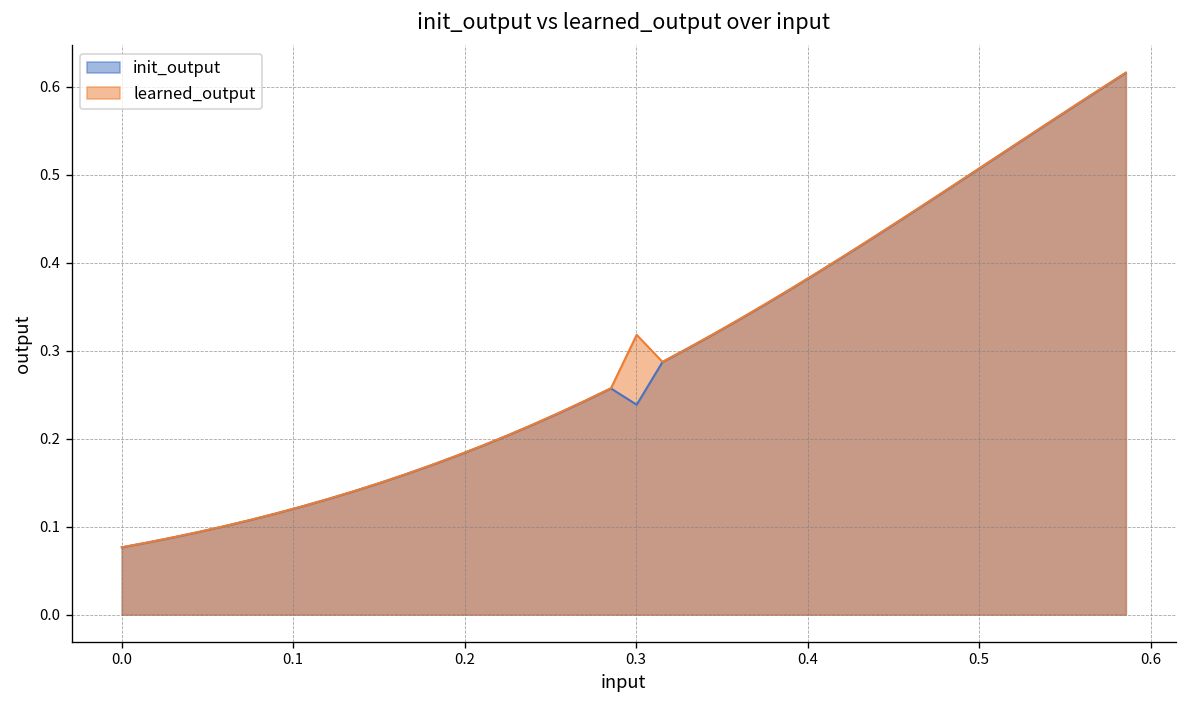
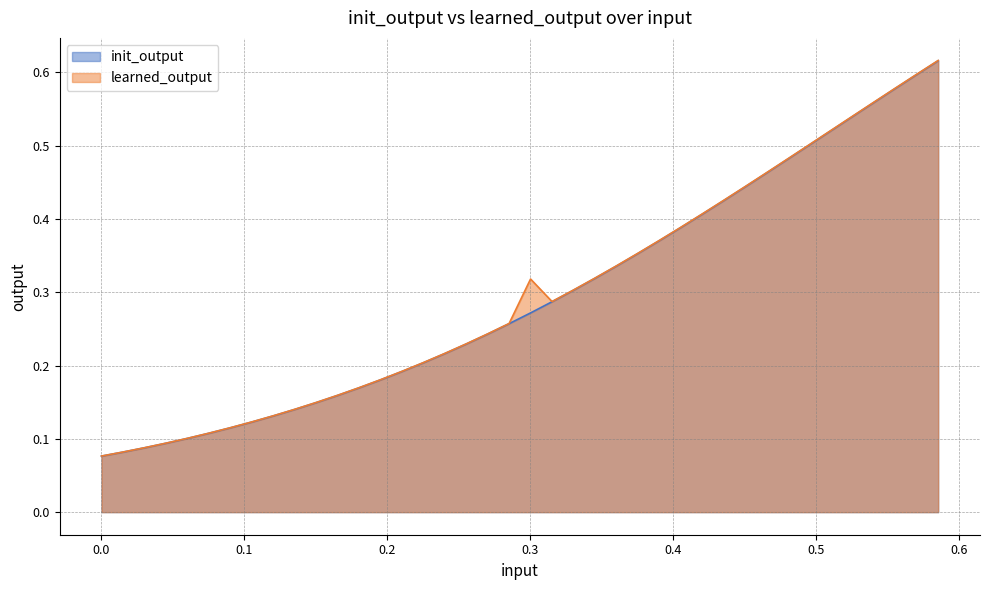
init_output, 0.3: 0.24 -> 0.27
